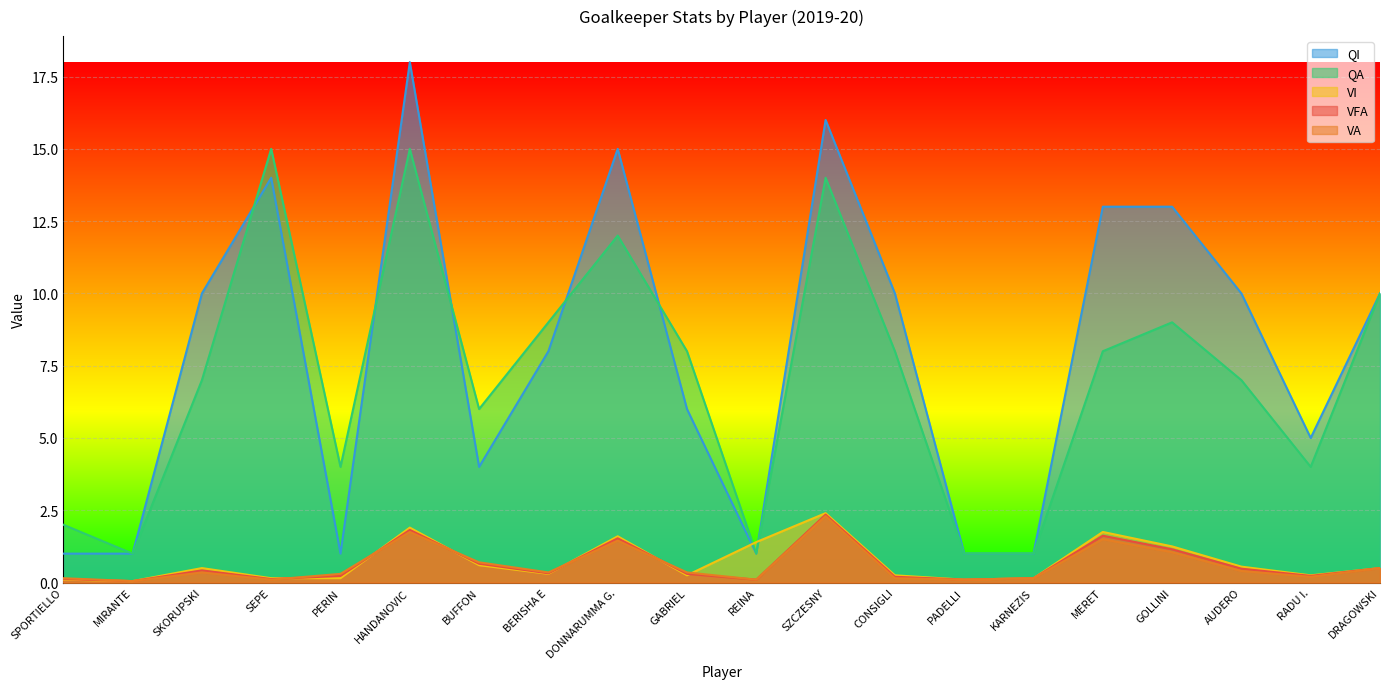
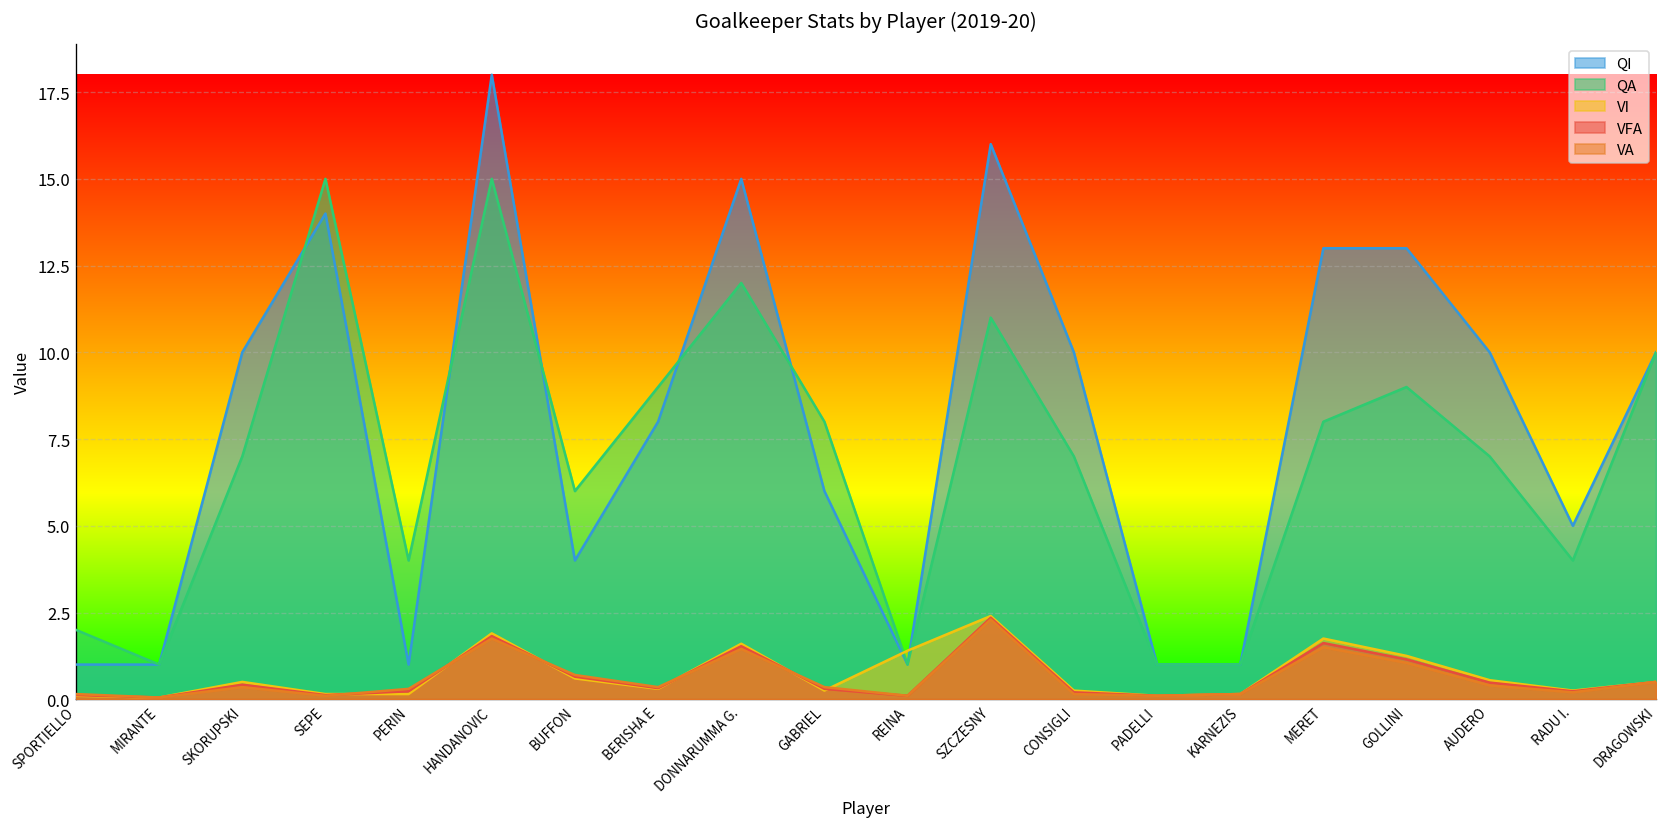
QA, SZCZESNY: 14 -> 11
QA, CONSIGLI: 8 -> 7
